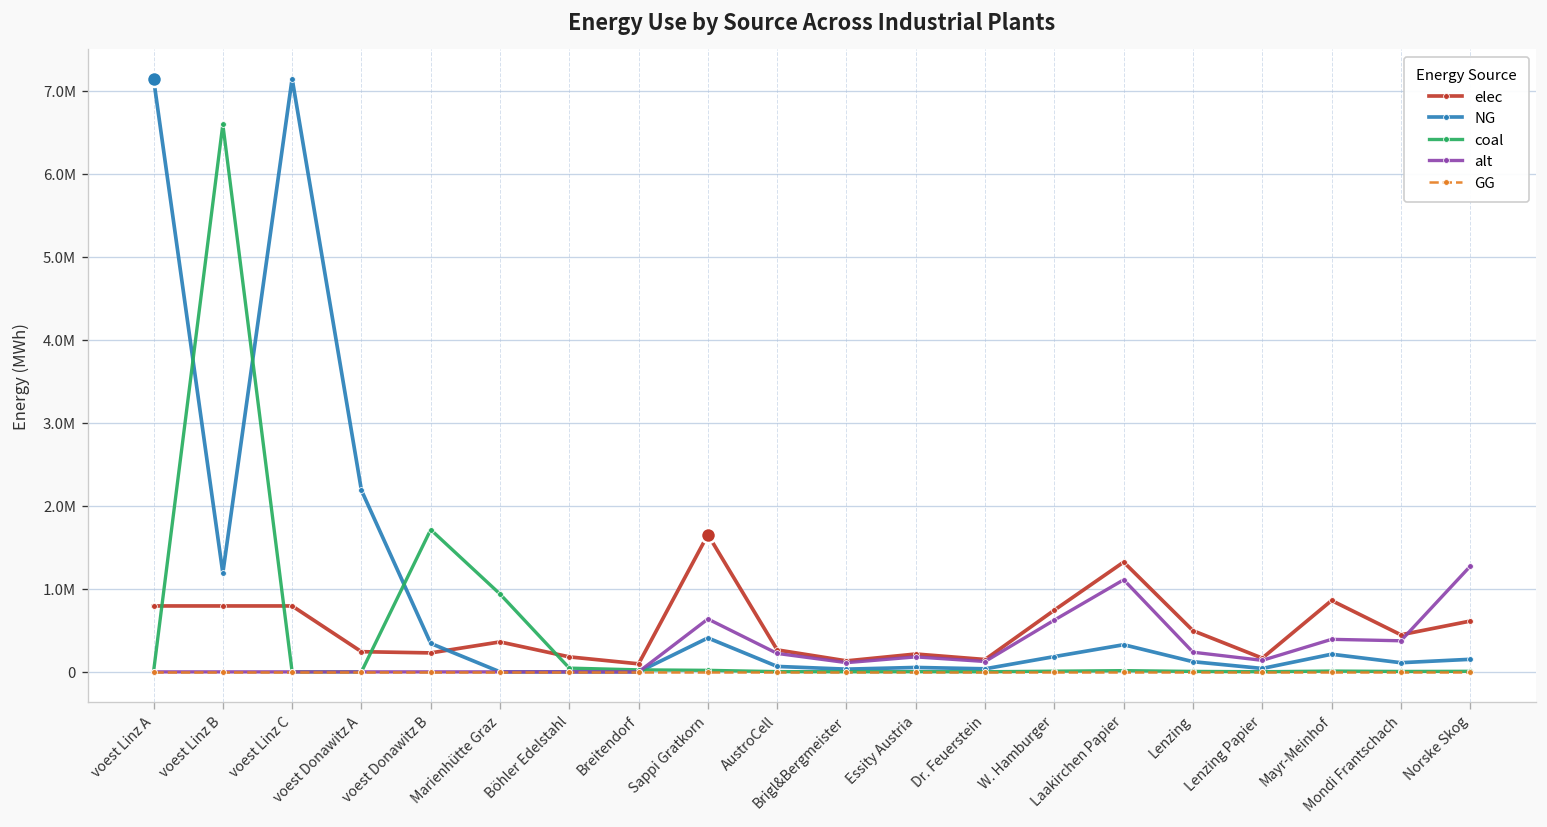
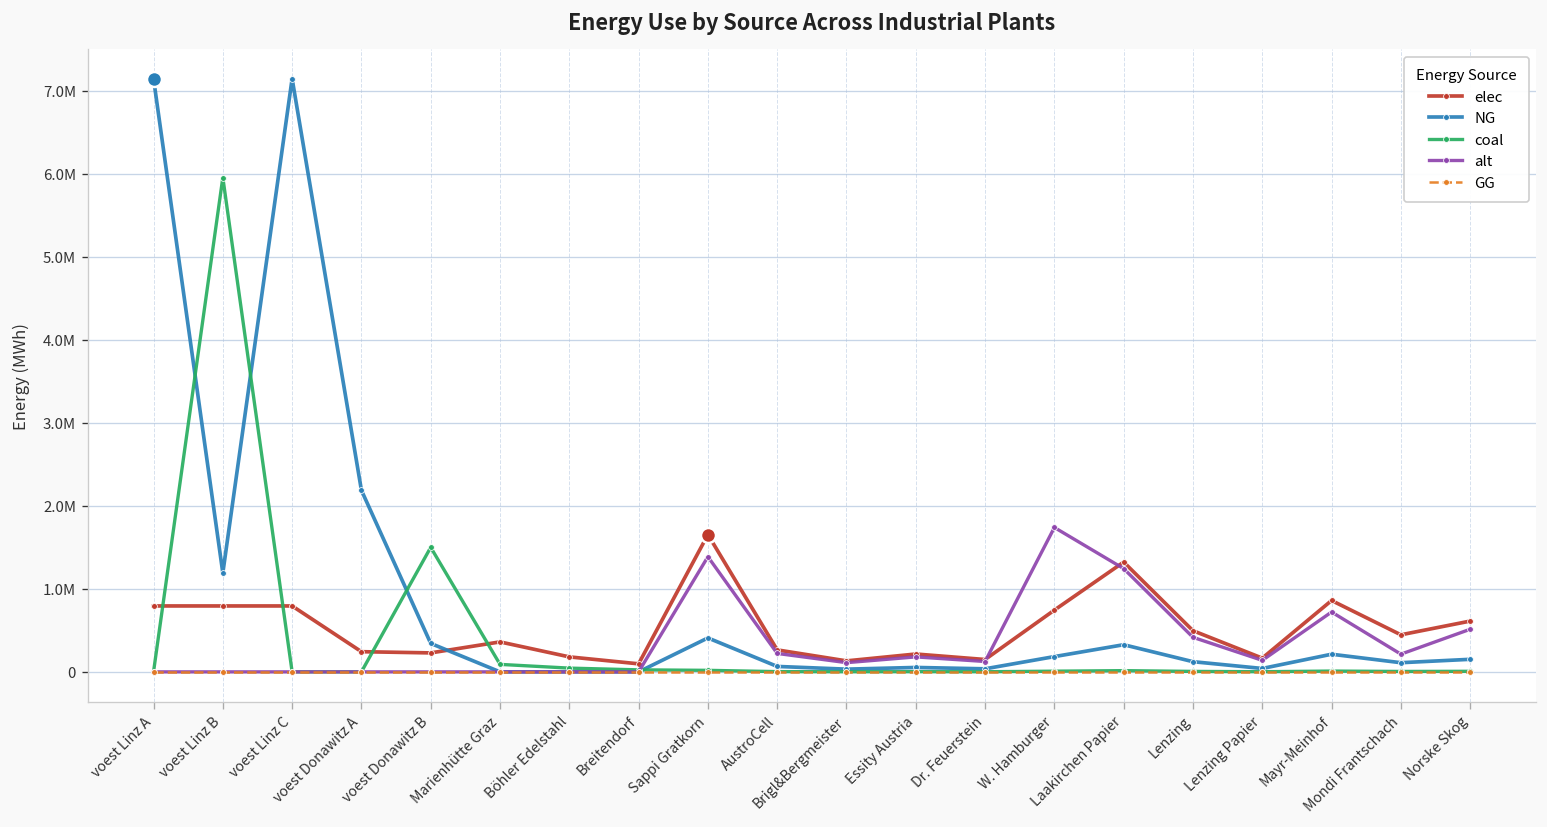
coal, voest Linz B: 6600000 -> 6000000
coal, voest Donawitz B: 1700000 -> 1500000
coal, Marienhütte Graz: 900000 -> 100000
alt, Sappi Gratkorn: 600000 -> 1400000
alt, W. Hamburger: 600000 -> 1700000
alt, Laakirchen Papier: 1100000 -> 1200000
alt, Lenzing: 200000 -> 400000
alt, Mayr-Meinhof: 400000 -> 700000
alt, Mondi Frantschach: 400000 -> 200000
alt, Norske Skog: 1300000 -> 500000
